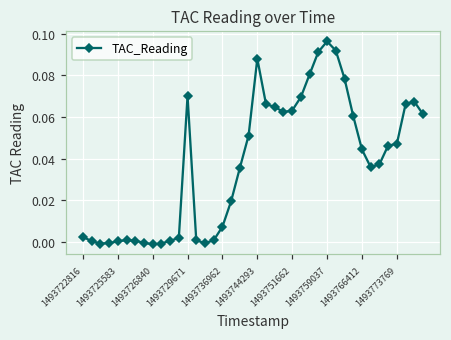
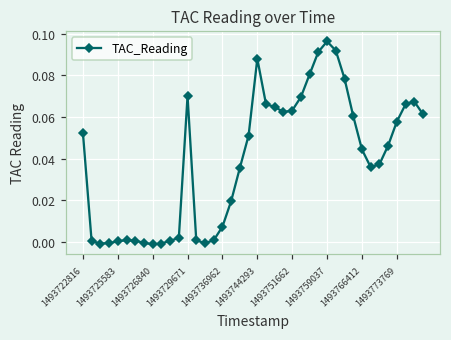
1493722816: 0.002 -> 0.053
1493773769: 0.047 -> 0.058
